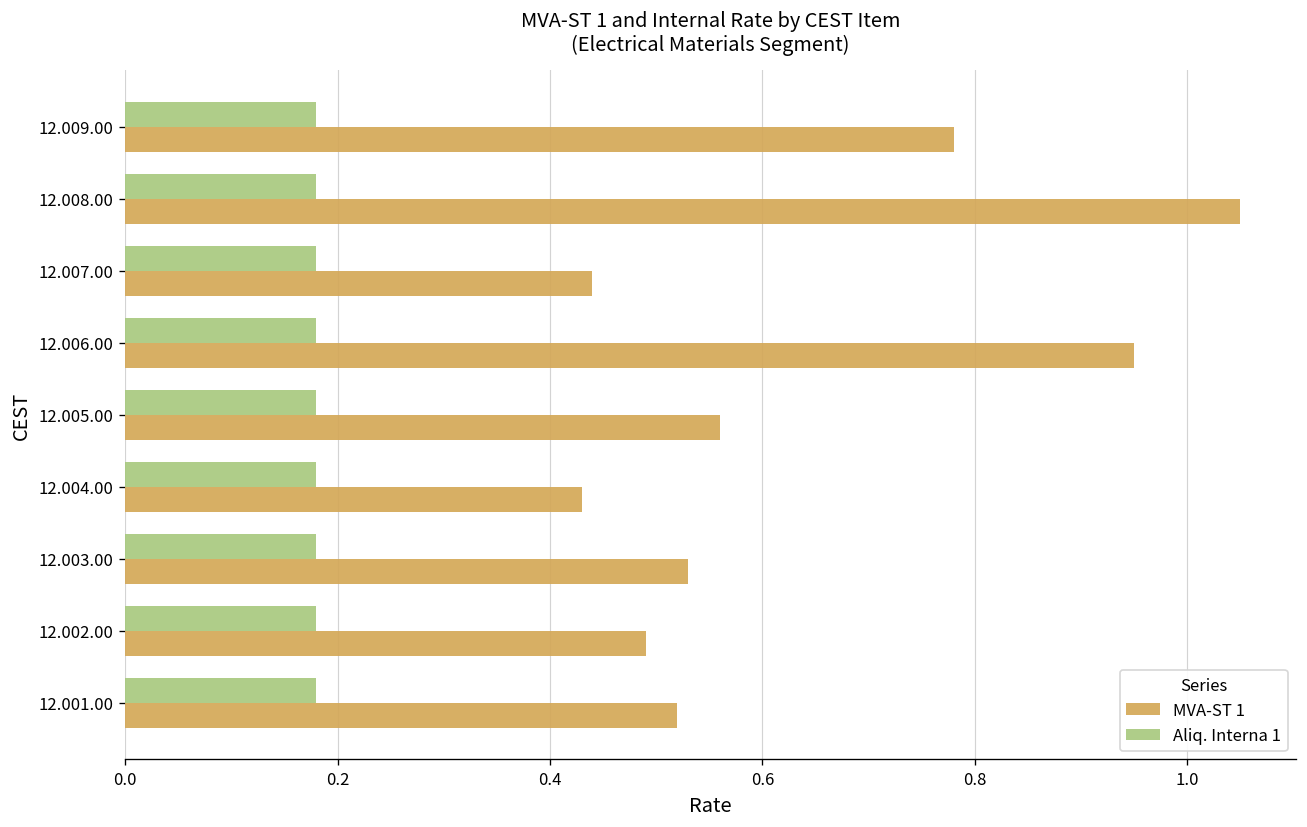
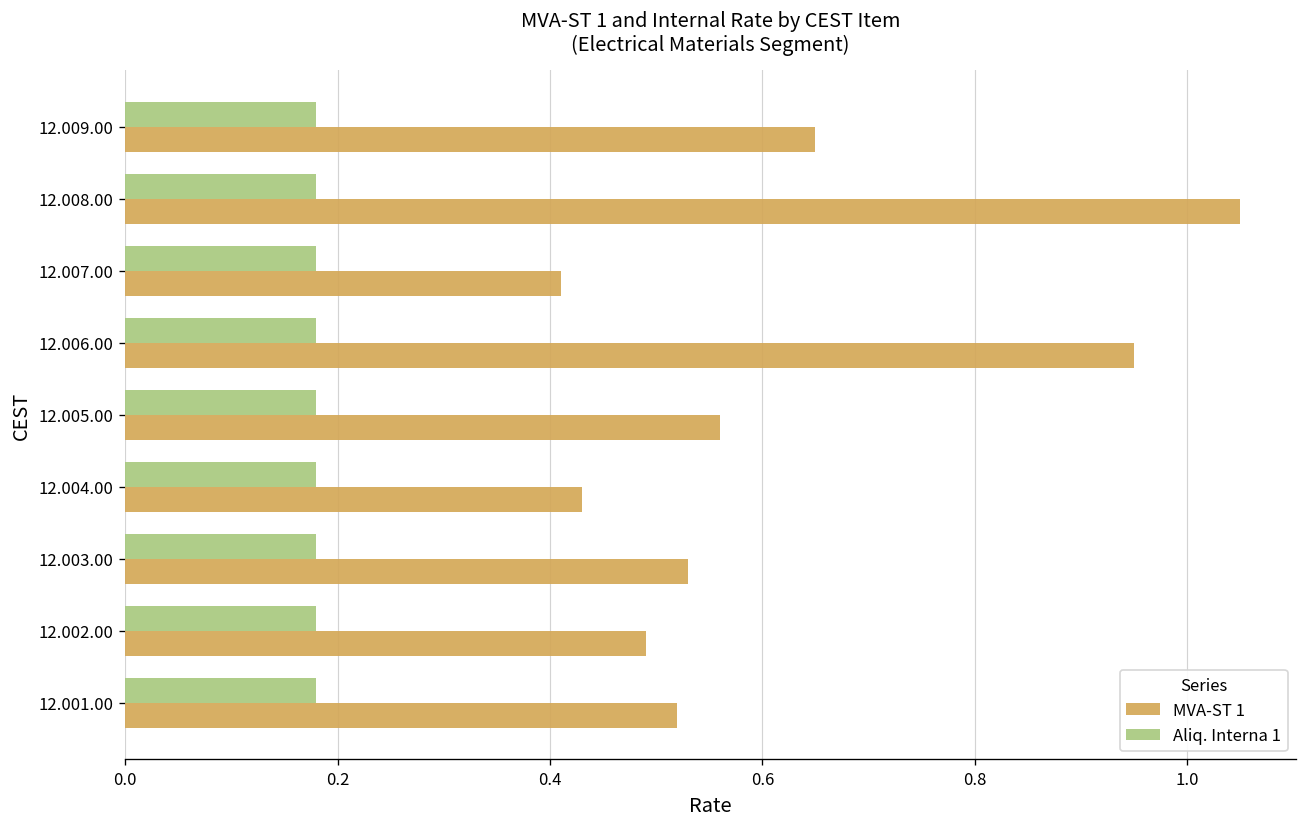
MVA-ST 1, 12.009.00: 0.78 -> 0.65
MVA-ST 1, 12.007.00: 0.44 -> 0.41
